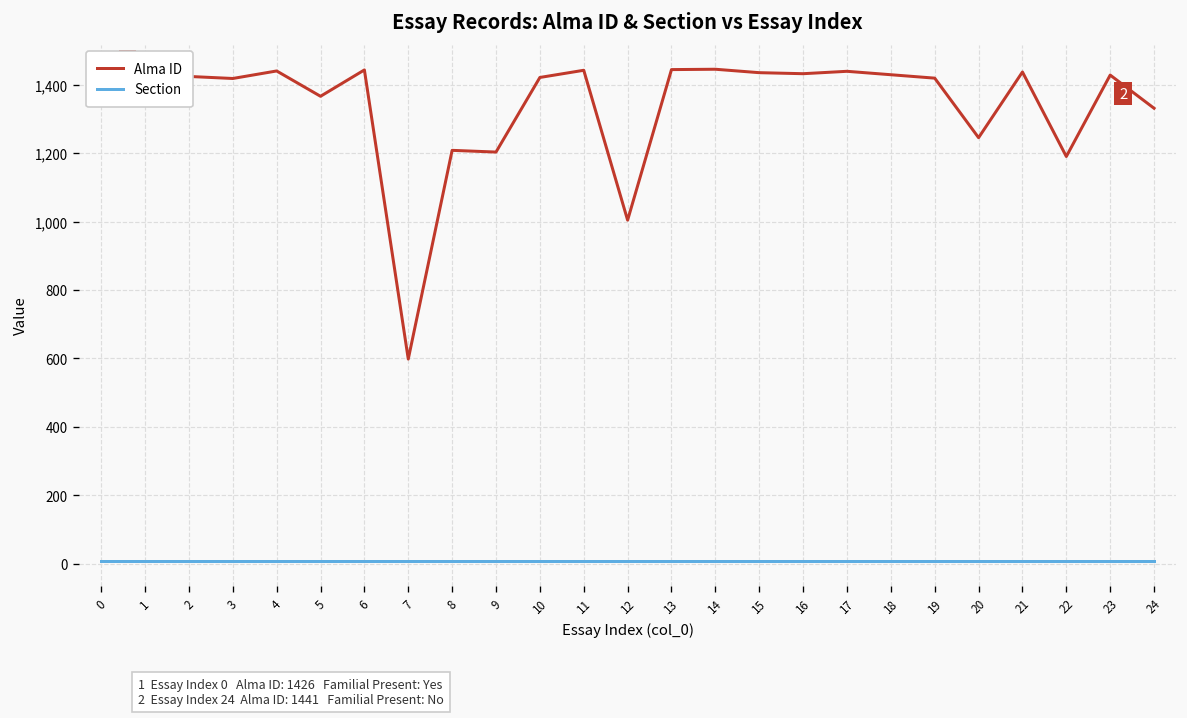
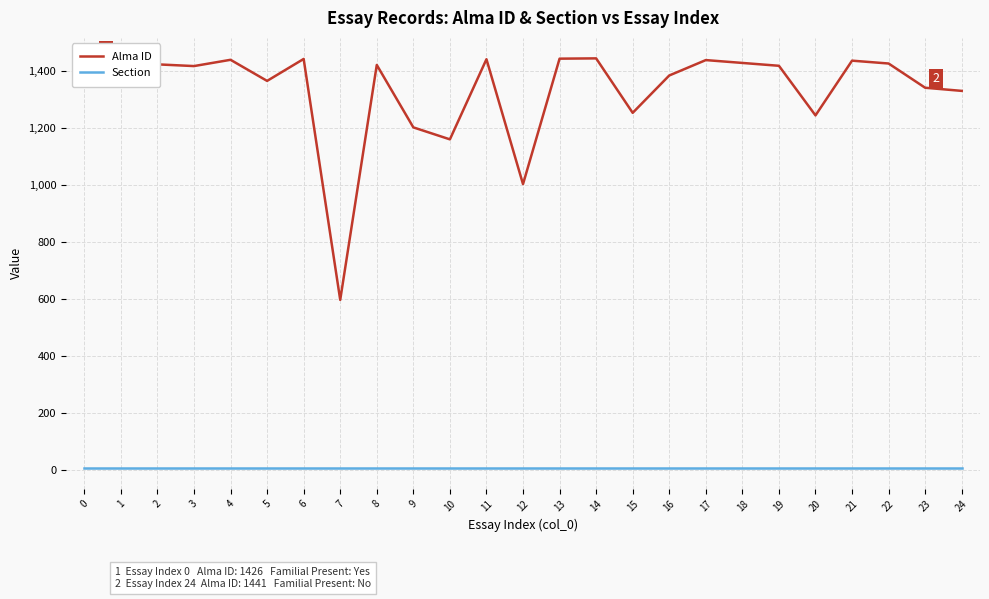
Alma ID, 8: 1,210 -> 1,420
Alma ID, 10: 1,420 -> 1,160
Alma ID, 15: 1,440 -> 1,250
Alma ID, 16: 1,430 -> 1,390
Alma ID, 22: 1,190 -> 1,430
Alma ID, 23: 1,430 -> 1,340
